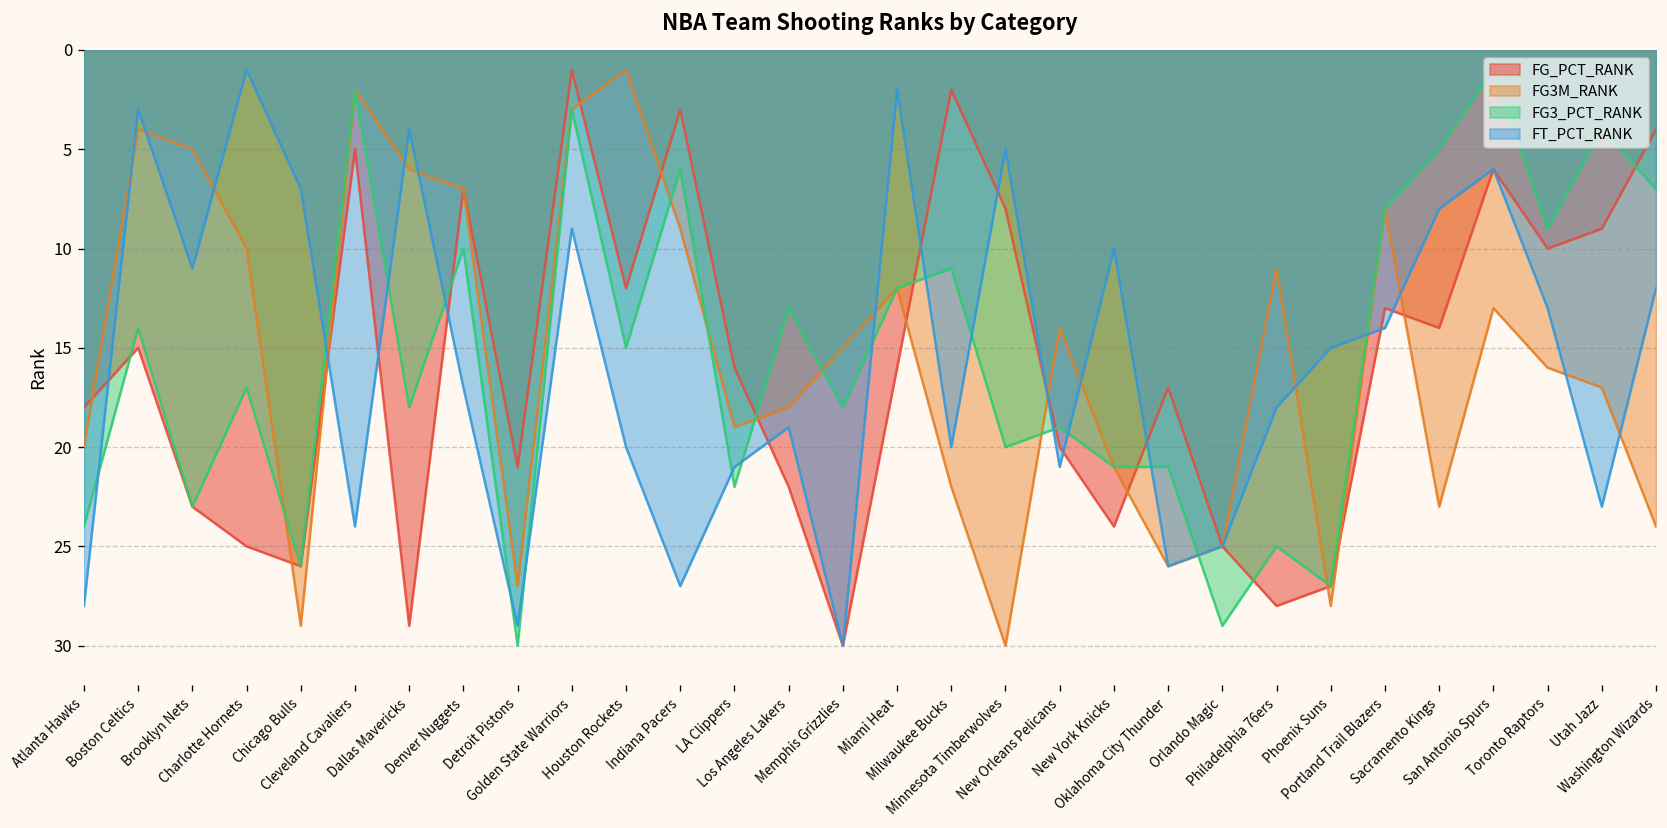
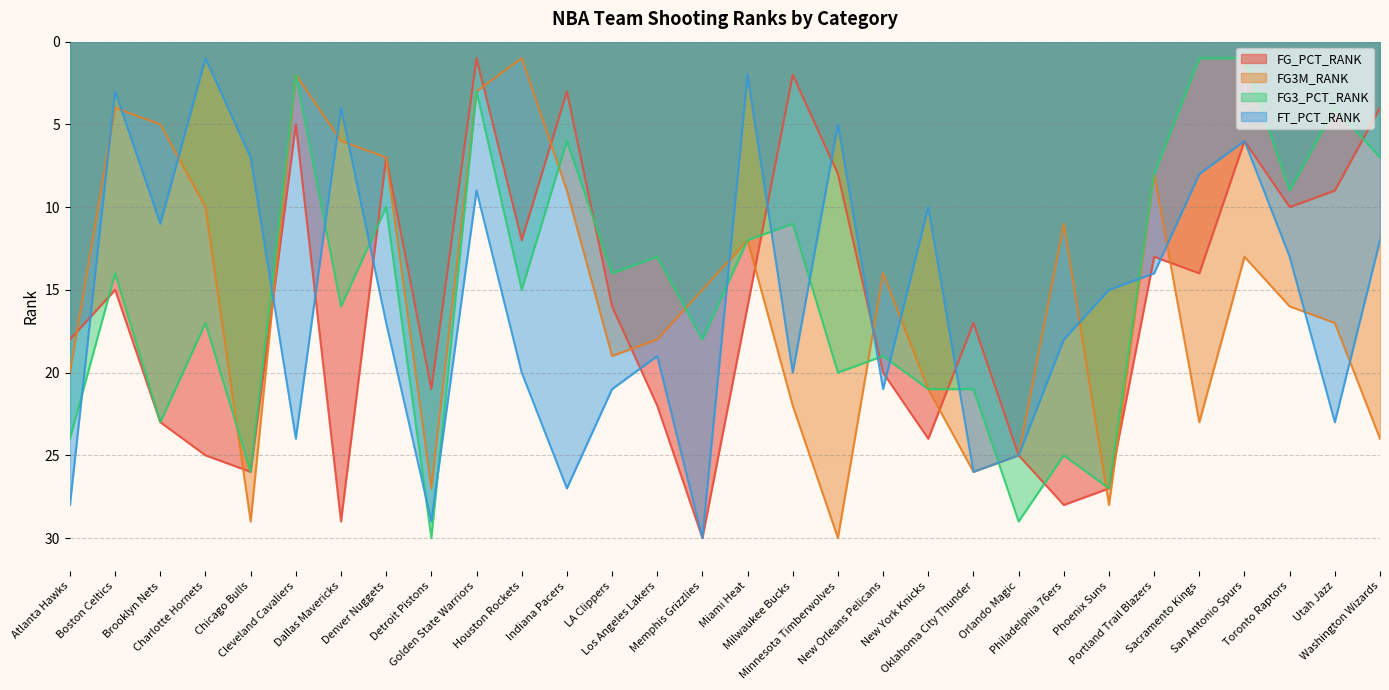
FG3_PCT_RANK, Dallas Mavericks: 18 -> 16
FG3_PCT_RANK, LA Clippers: 22 -> 14
FG3_PCT_RANK, Sacramento Kings: 5 -> 1
